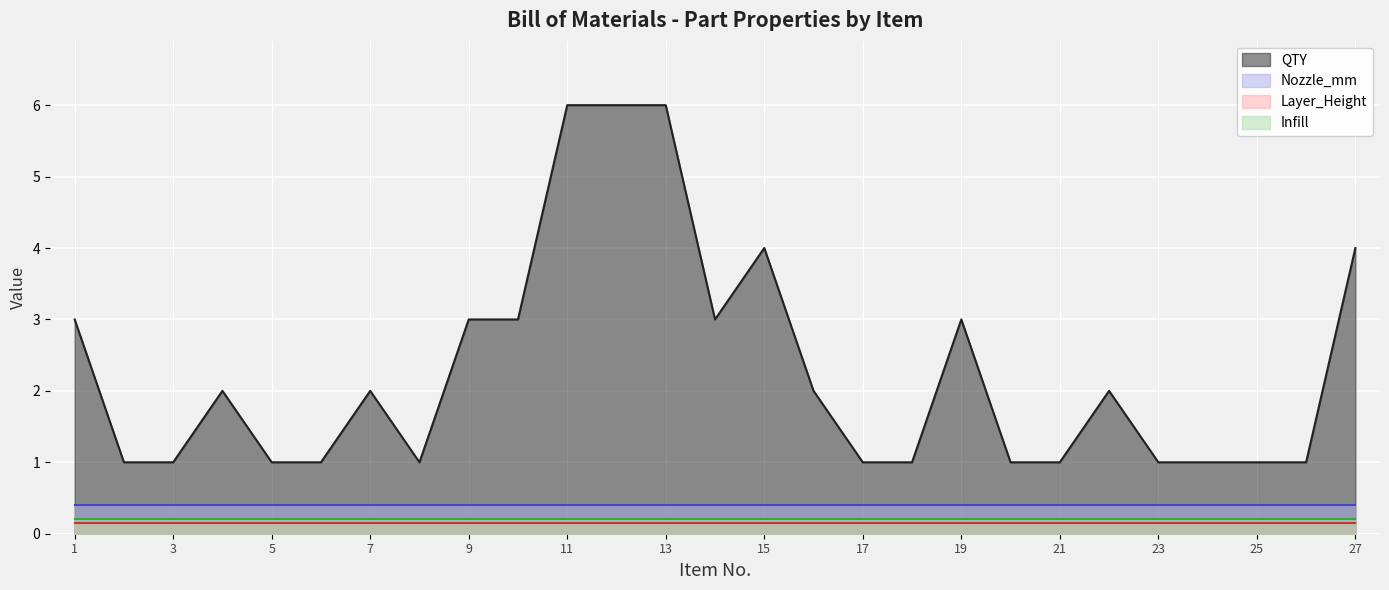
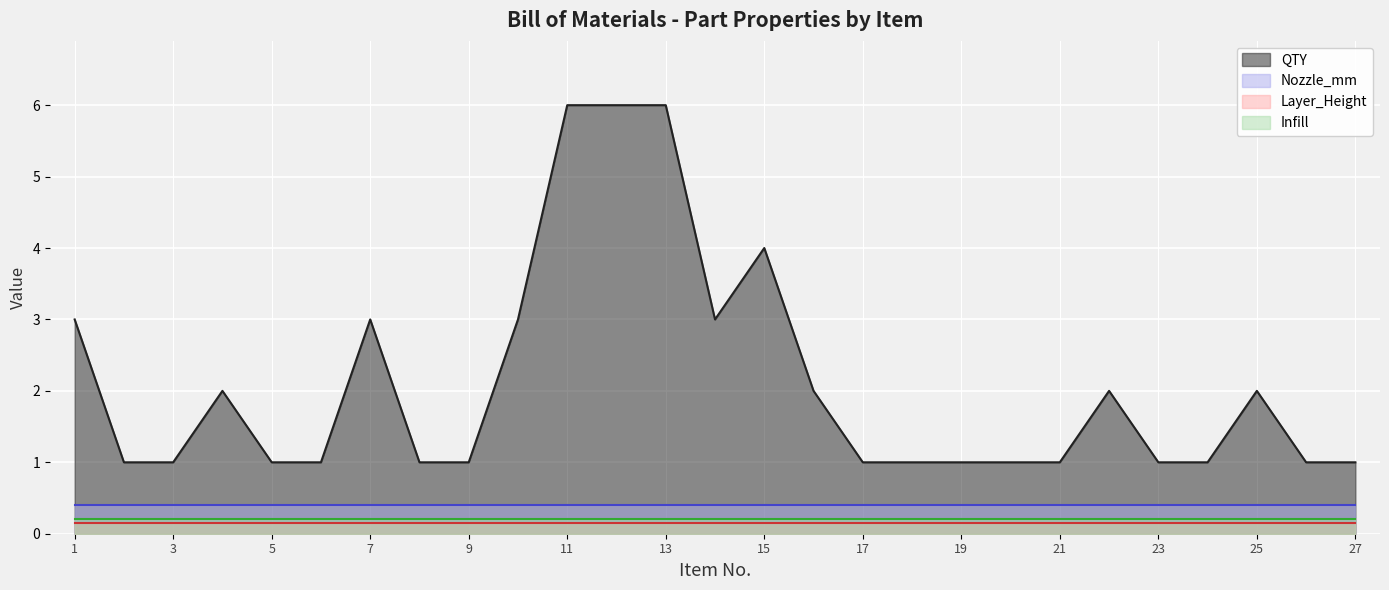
QTY, 7: 2 -> 3
QTY, 9: 3 -> 1
QTY, 19: 3 -> 1
QTY, 25: 1 -> 2
QTY, 27: 4 -> 1
